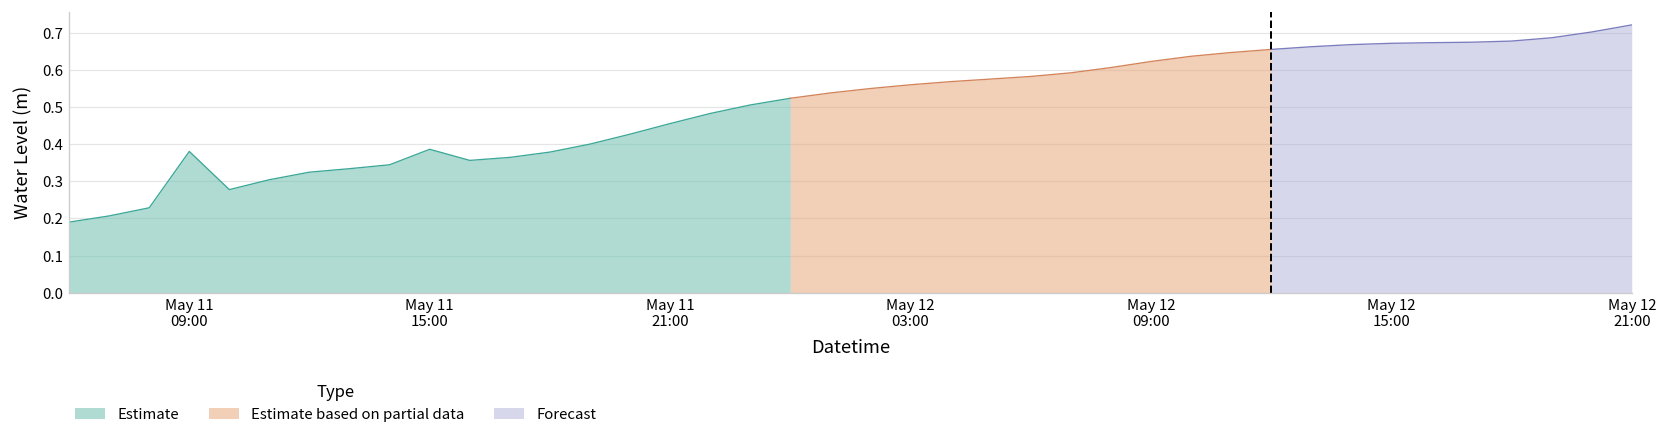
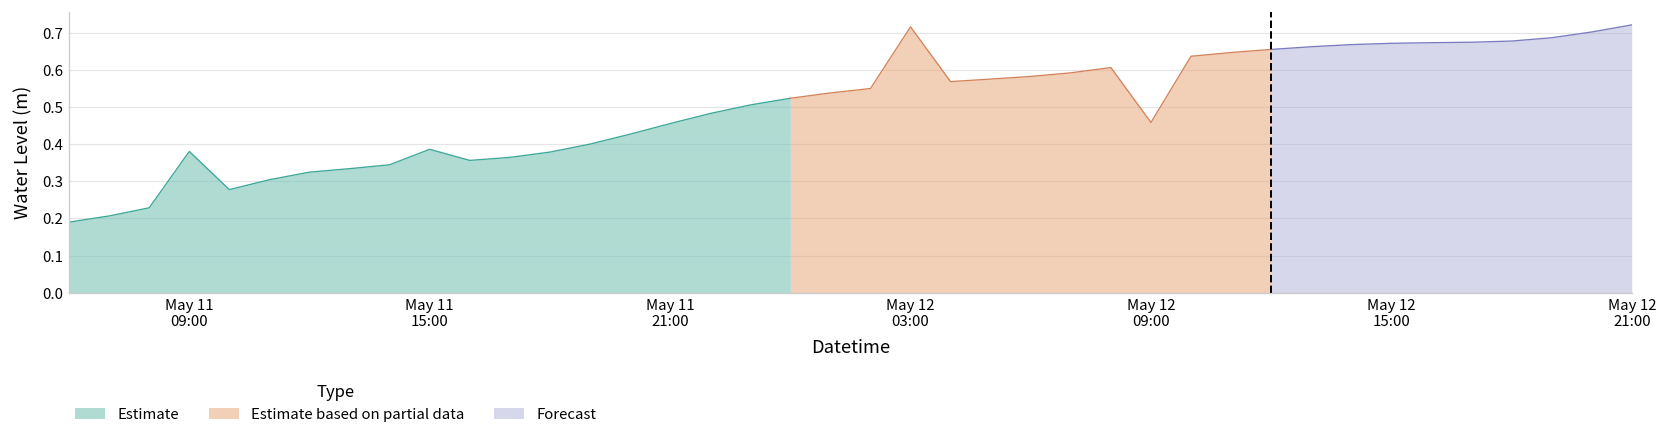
Estimate based on partial data, May 12 03:00: 0.56 -> 0.72
Estimate based on partial data, May 12 09:00: 0.62 -> 0.46
